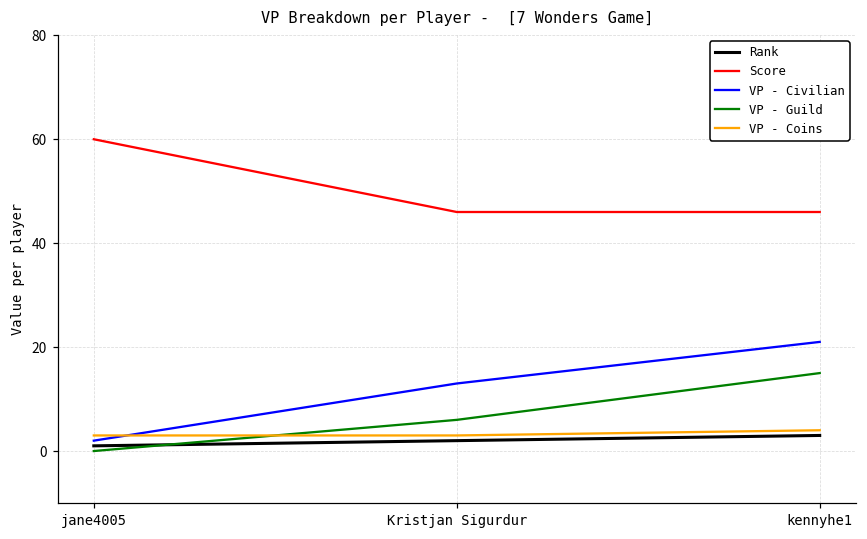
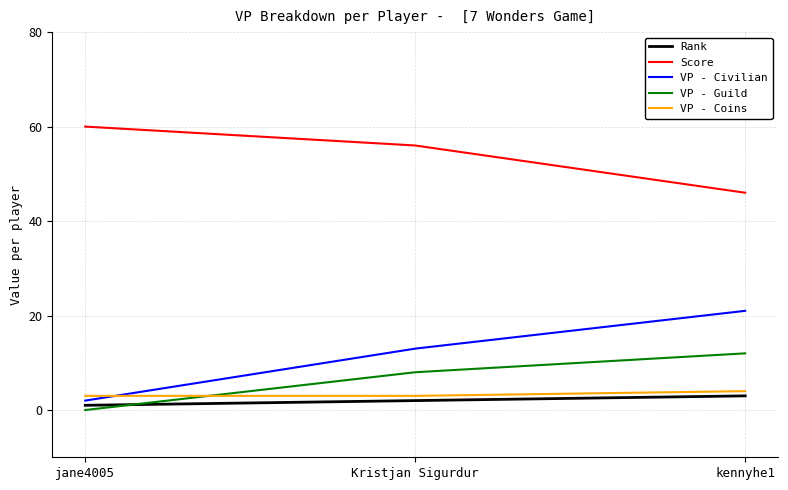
Score, Kristjan Sigurdur: 46 -> 56
VP - Guild, Kristjan Sigurdur: 6 -> 8
VP - Guild, kennyhe1: 15 -> 12
